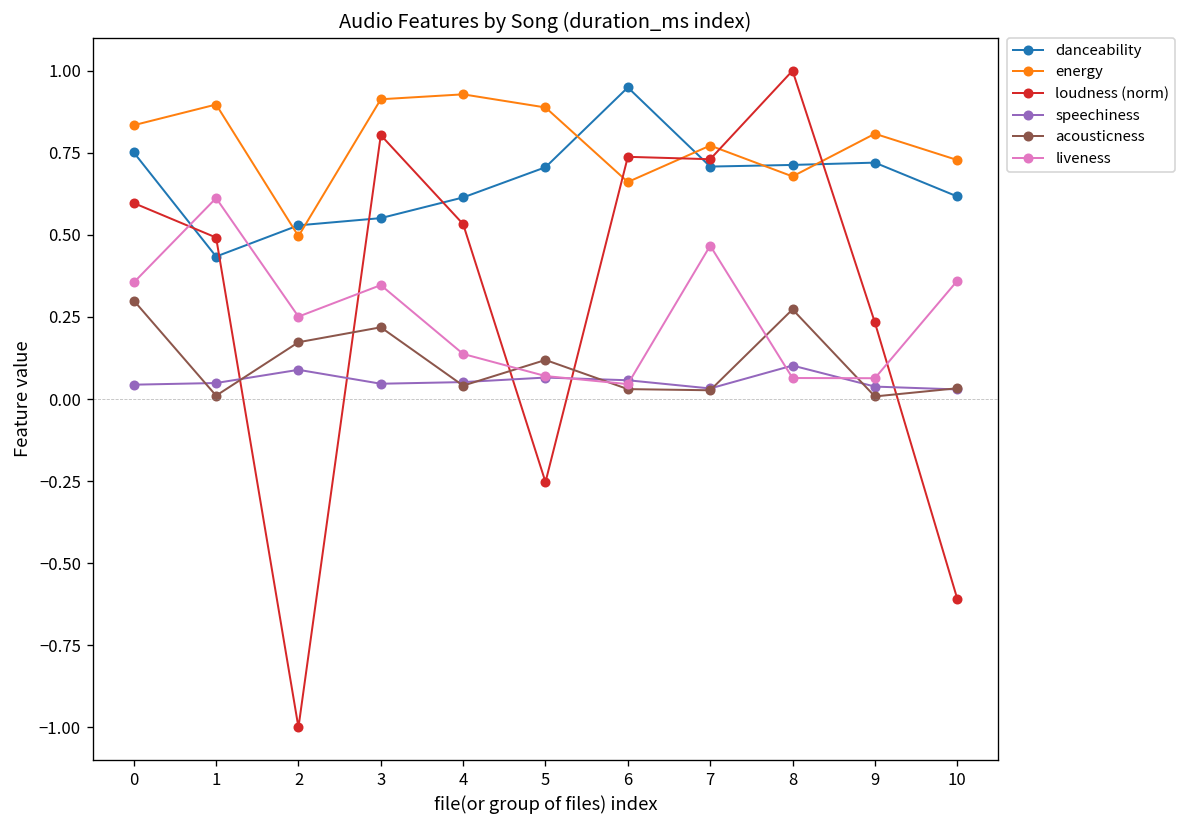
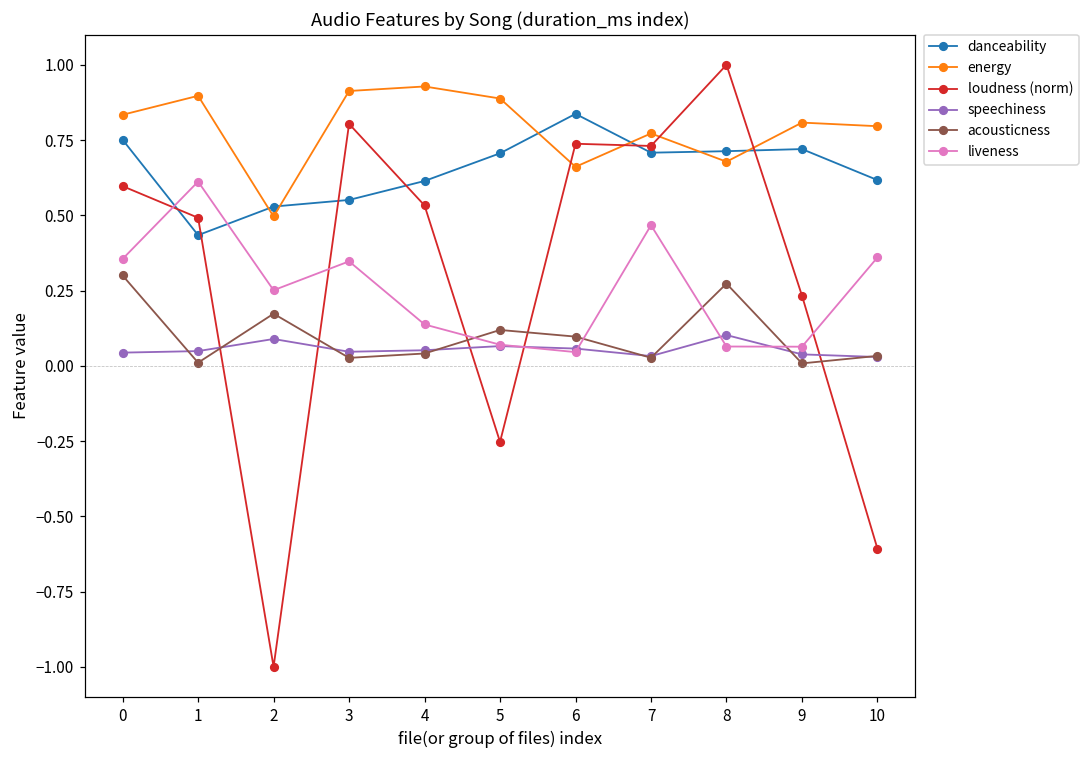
acousticness, 3: 0.22 -> 0.03
danceability, 6: 0.95 -> 0.84
acousticness, 6: 0.03 -> 0.10
energy, 10: 0.73 -> 0.80
